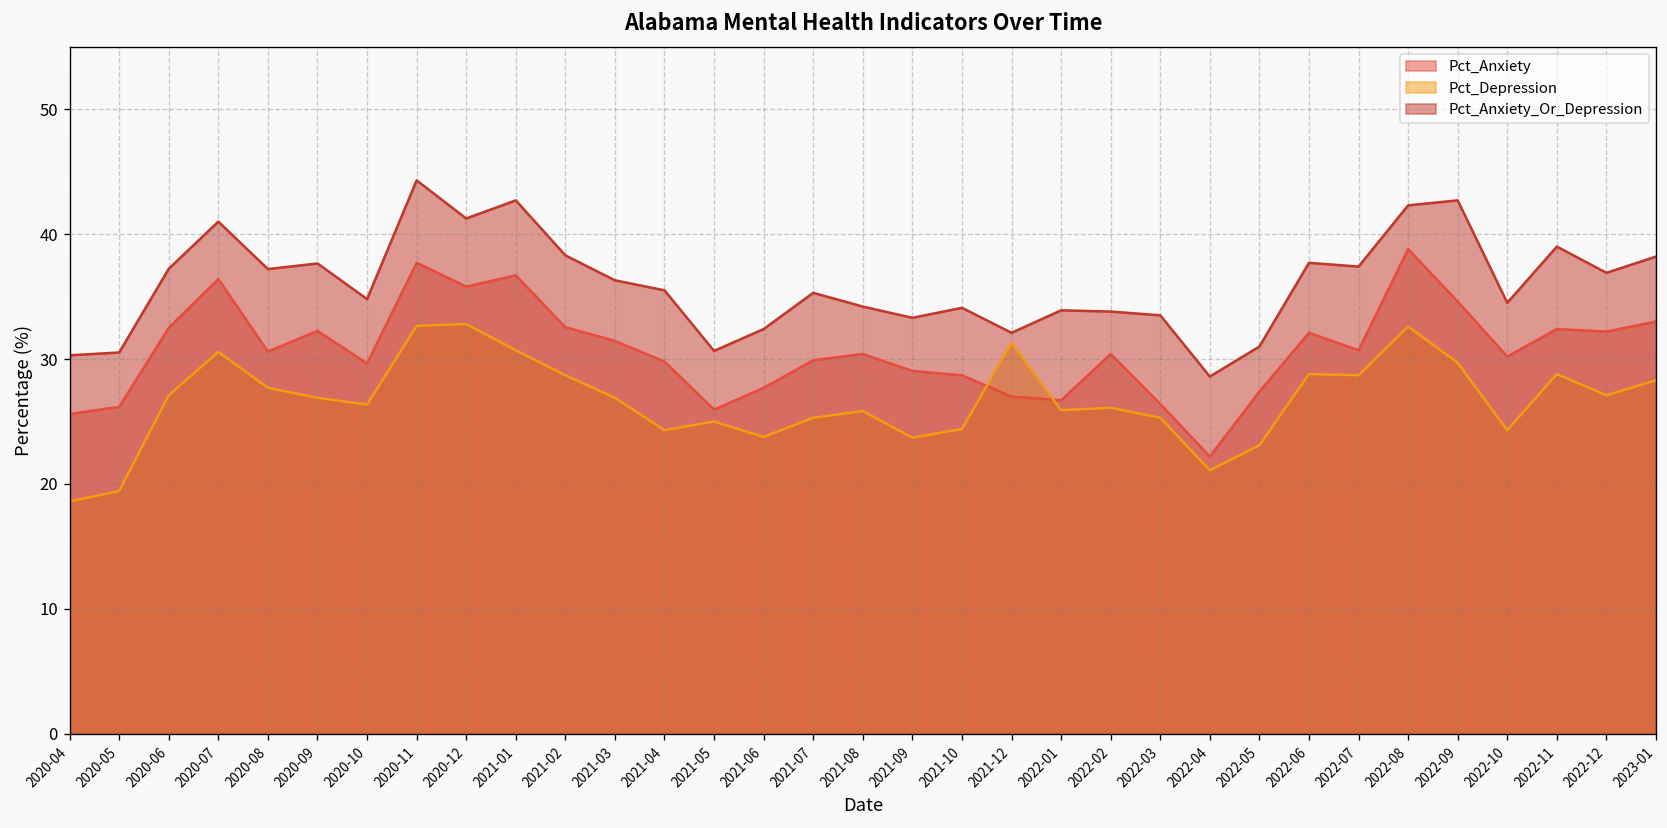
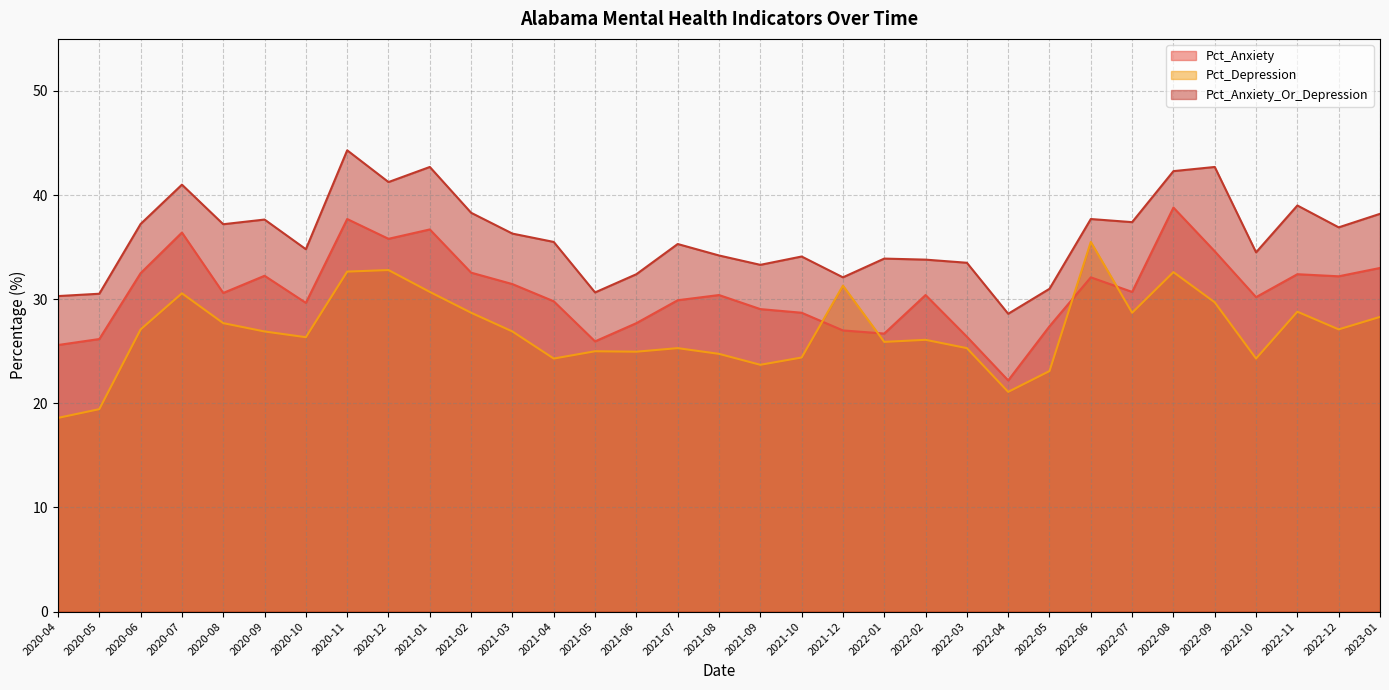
Pct_Depression, 2021-06: 23.8 -> 25.0
Pct_Depression, 2021-08: 25.8 -> 24.8
Pct_Depression, 2022-06: 28.8 -> 35.5
